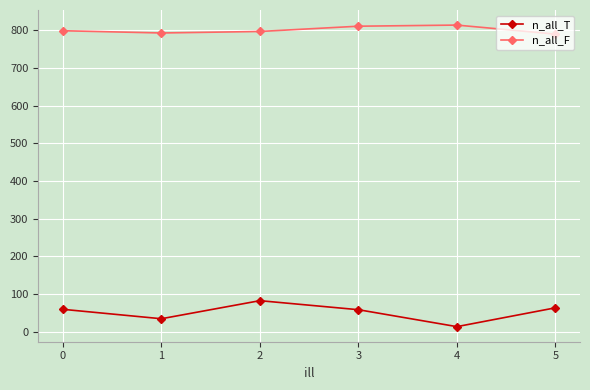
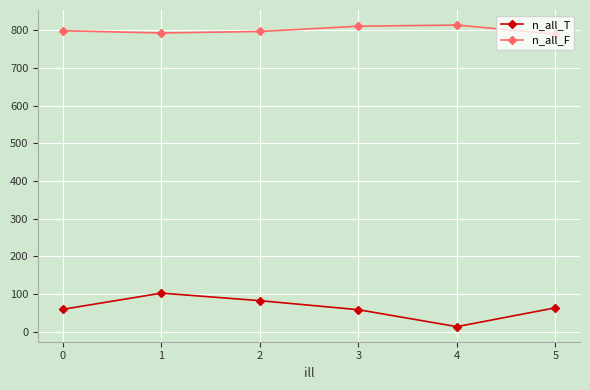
n_all_T, 1: 30 -> 100
